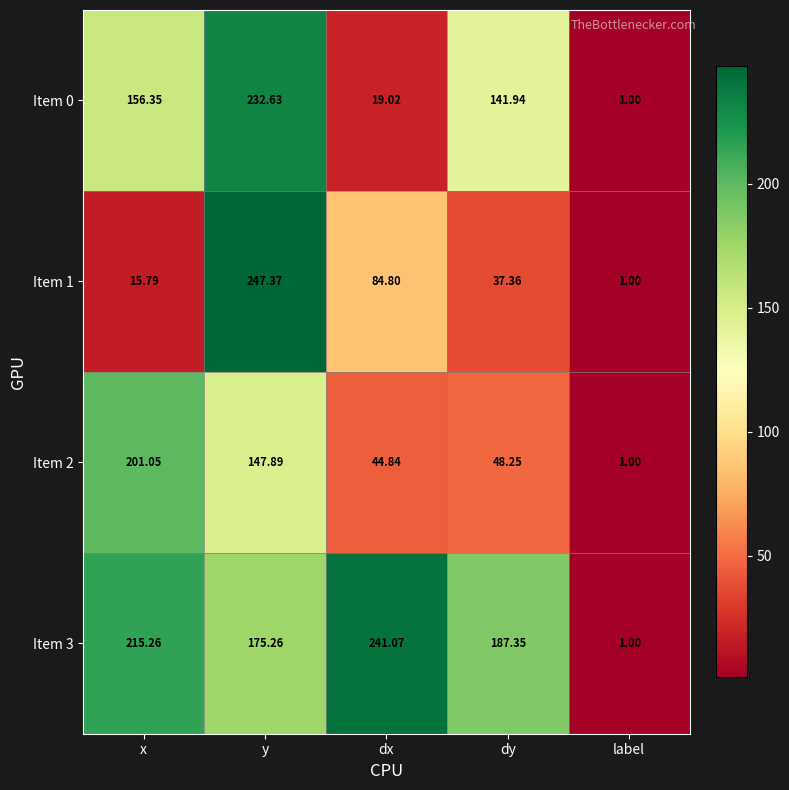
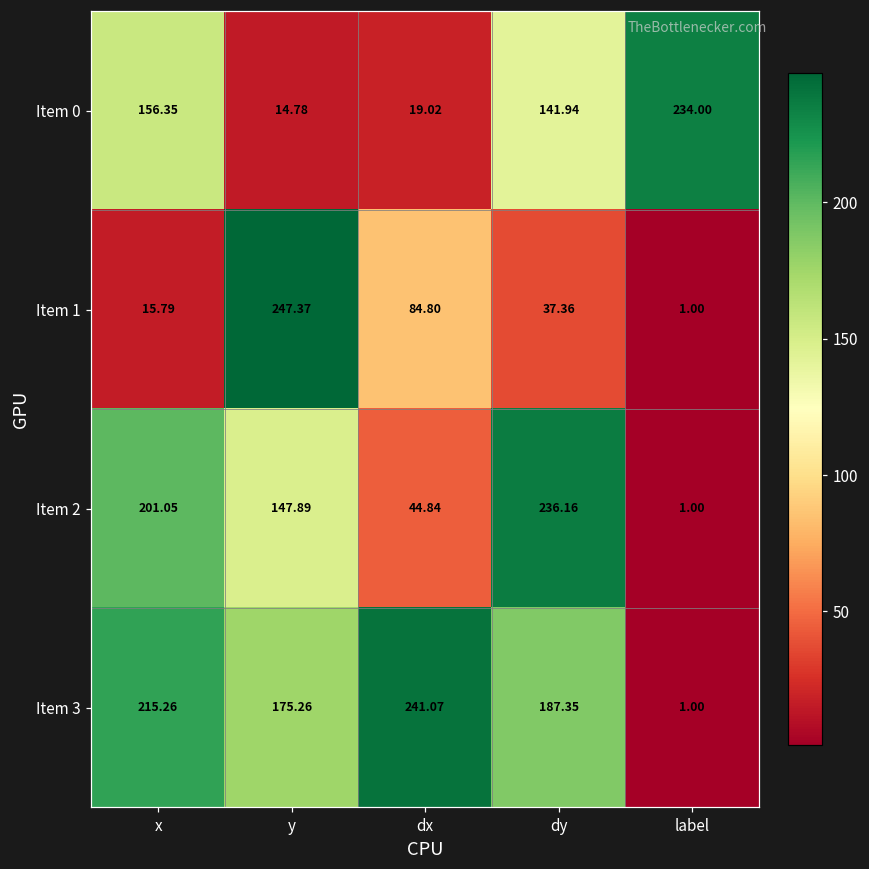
Item 0, y: 232.63 -> 14.78
Item 0, label: 1.00 -> 234.00
Item 2, dy: 48.25 -> 236.16
